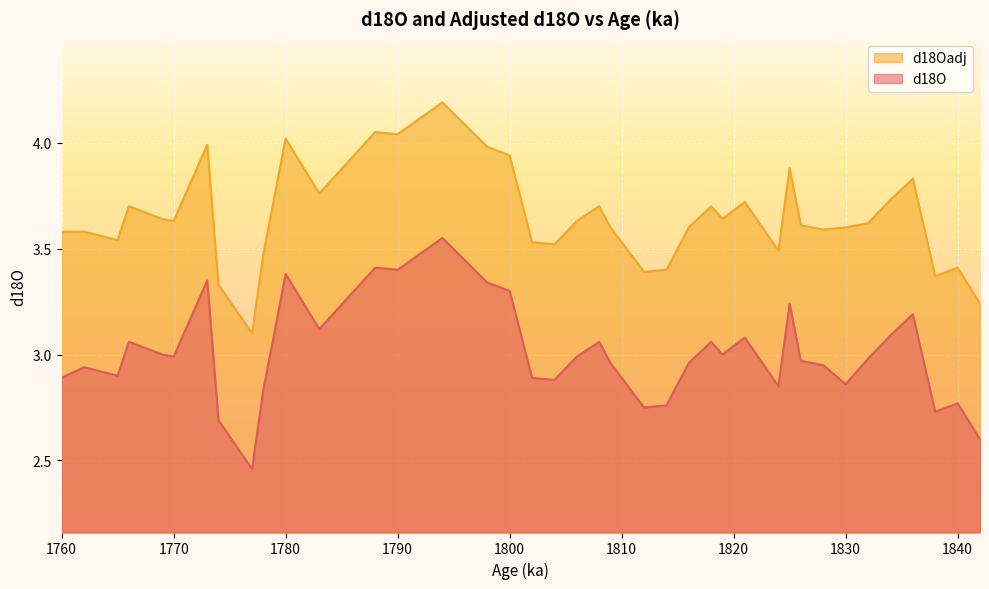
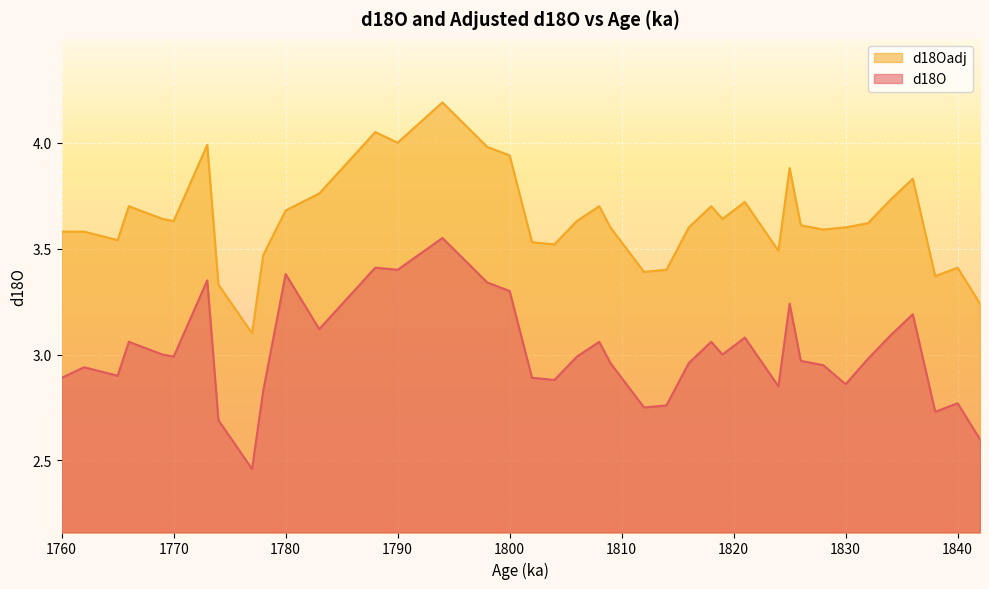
d18Oadj, 1780: 4.02 -> 3.68
d18Oadj, 1790: 4.04 -> 4.00
